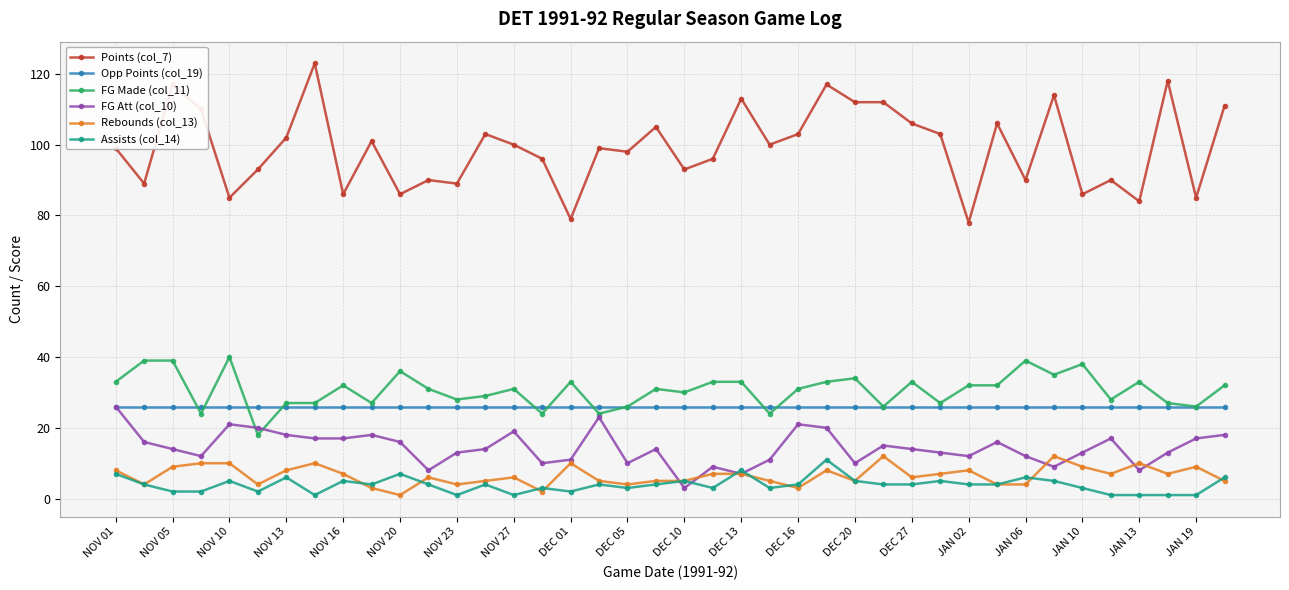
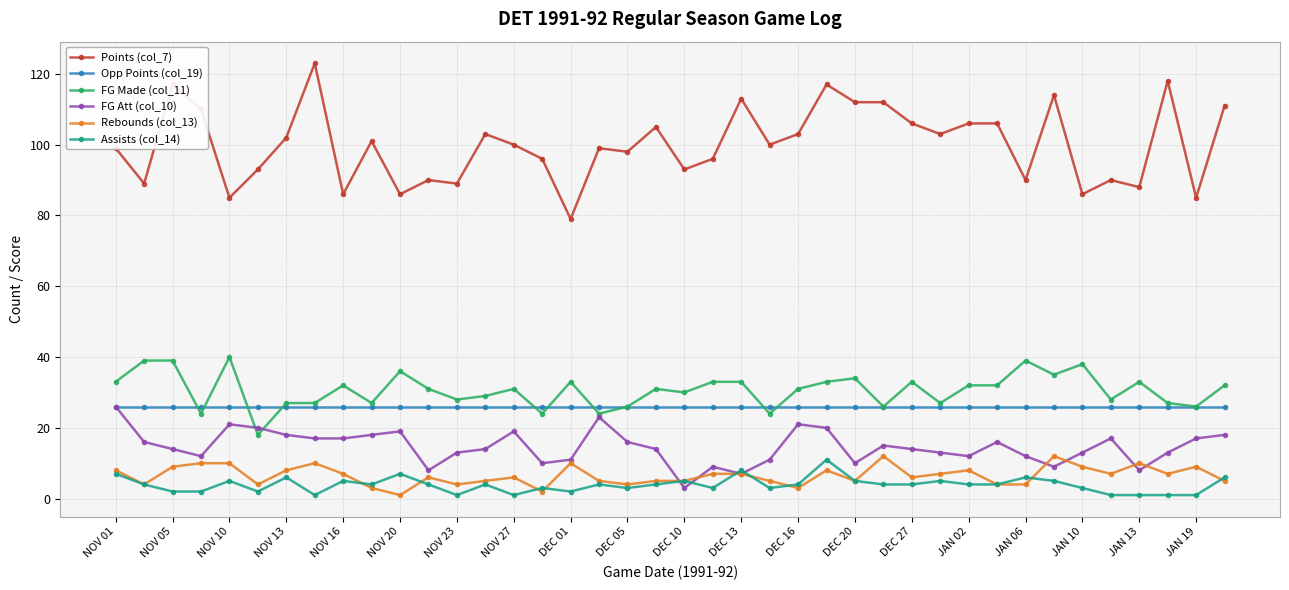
FG Att (col_10), NOV 20: 16 -> 19
FG Att (col_10), DEC 05: 10 -> 16
Points (col_7), JAN 02: 78 -> 106
Points (col_7), JAN 13: 84 -> 88
